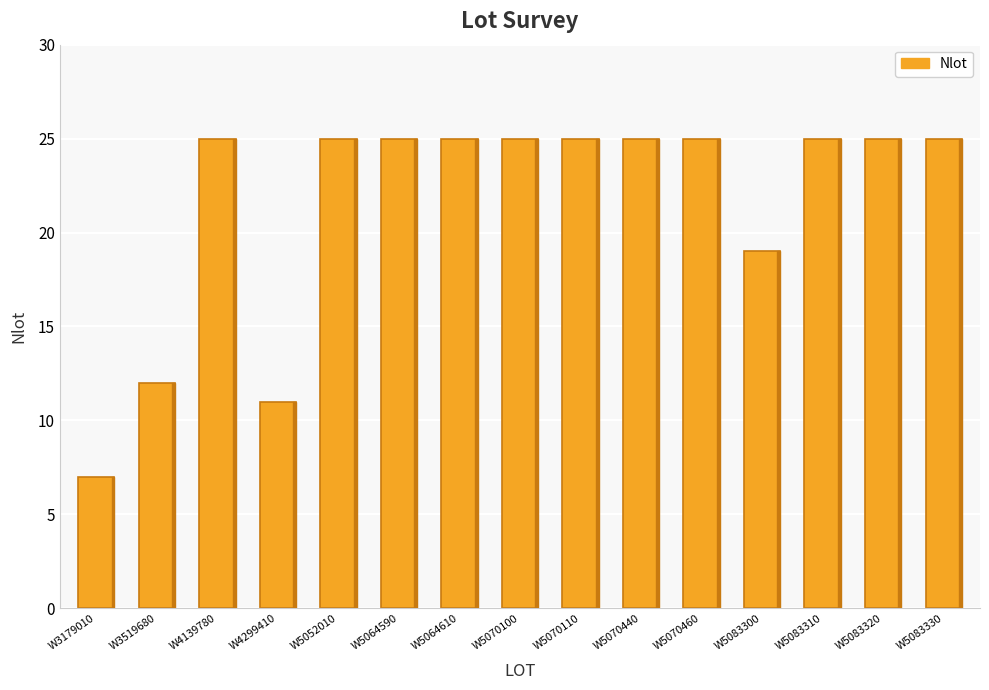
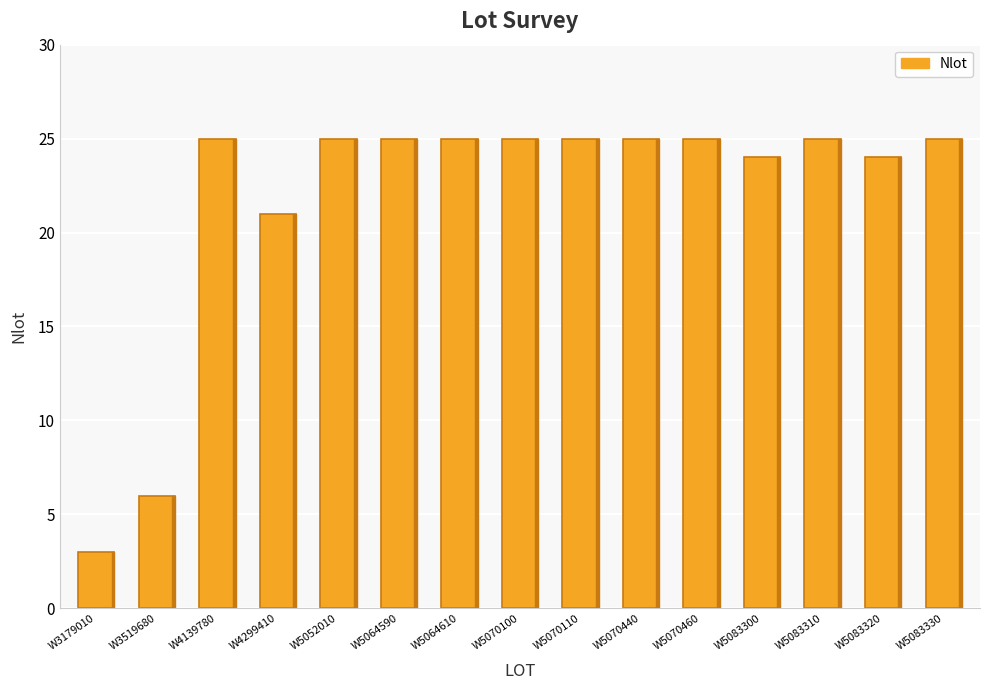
W3179010: 7 -> 3
W3519680: 12 -> 6
W4299410: 11 -> 21
W5083300: 19 -> 24
W5083320: 25 -> 24
